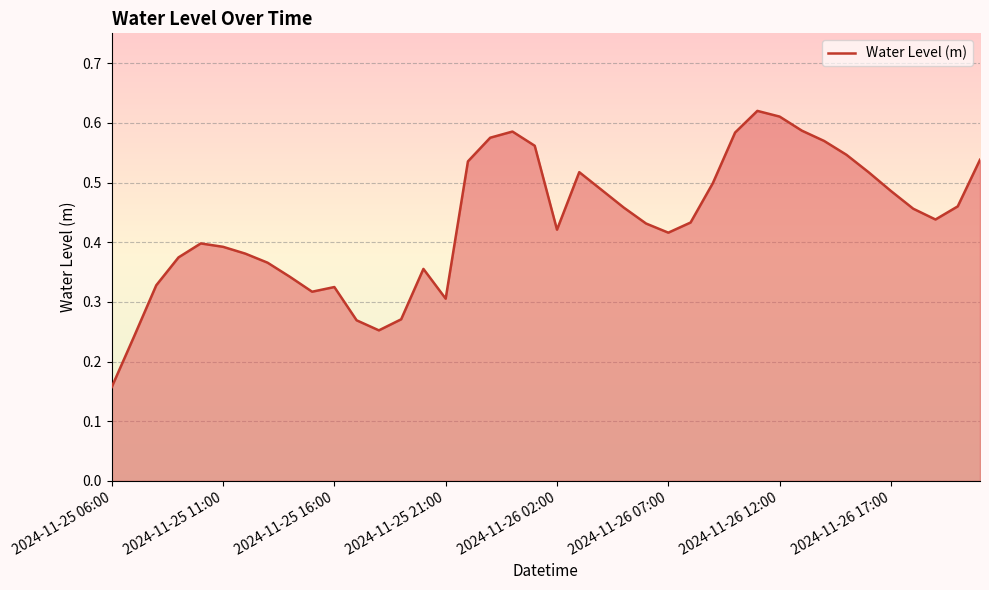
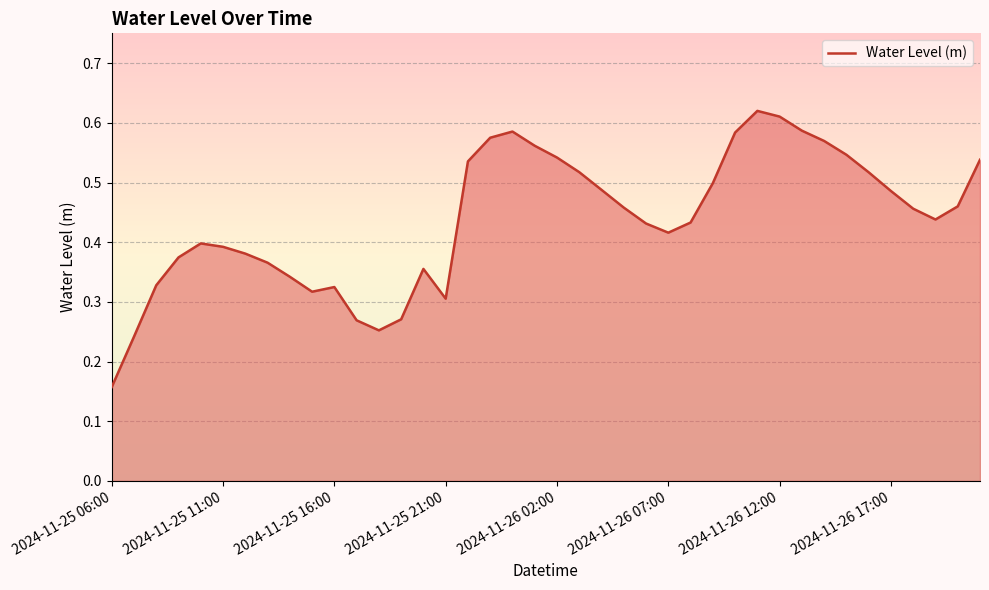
2024-11-26 02:00: 0.42 -> 0.54
